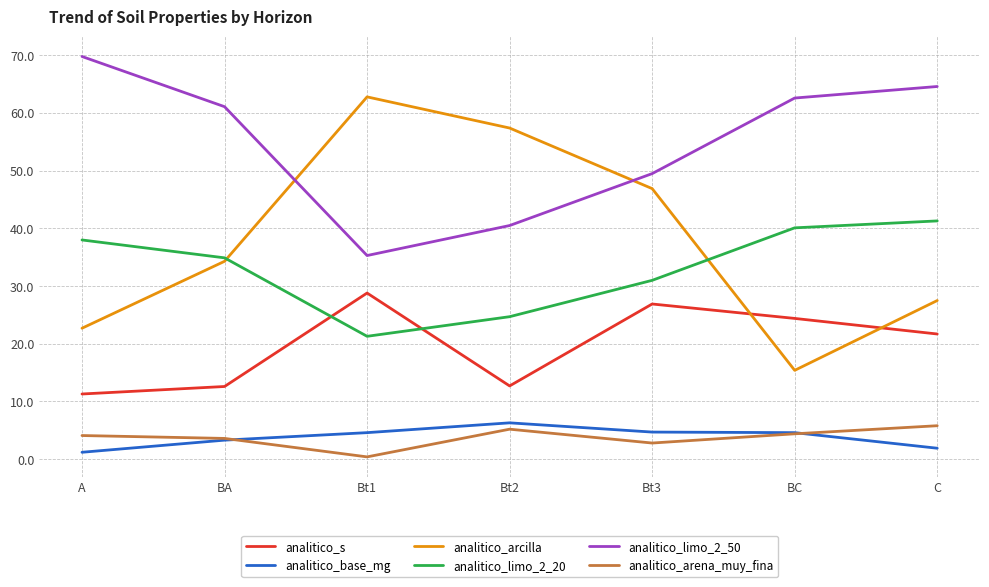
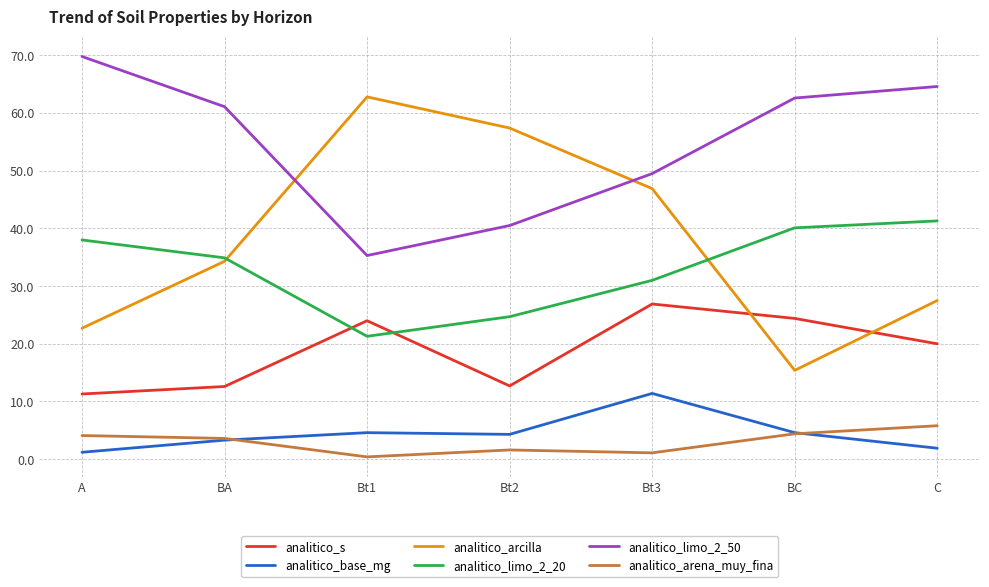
analitico_s, Bt1: 29 -> 24
analitico_base_mg, Bt2: 6 -> 4
analitico_arena_muy_fina, Bt2: 5 -> 2
analitico_base_mg, Bt3: 5 -> 11
analitico_arena_muy_fina, Bt3: 3 -> 1
analitico_s, C: 22 -> 20
